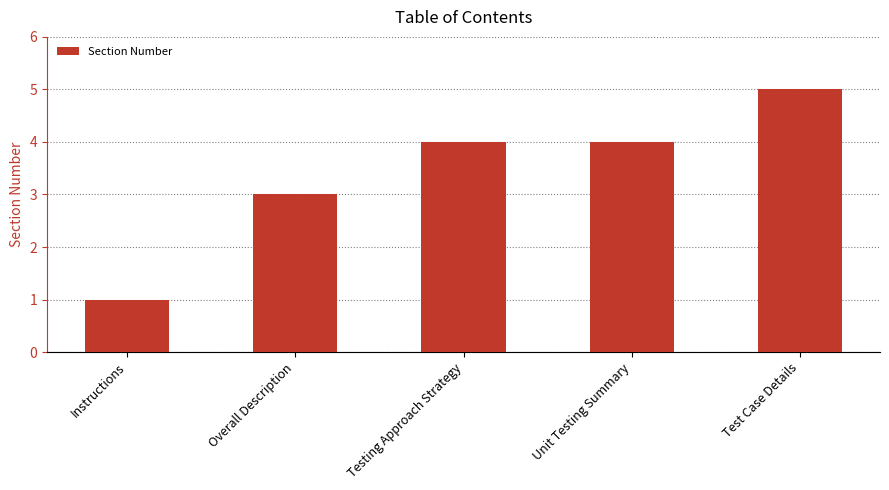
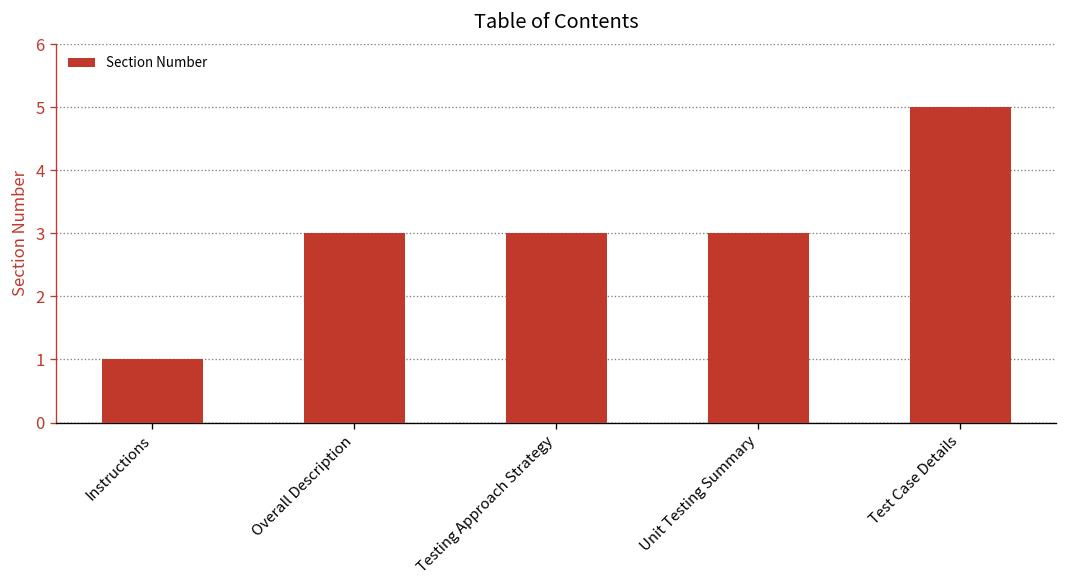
Testing Approach Strategy: 4 -> 3
Unit Testing Summary: 4 -> 3
